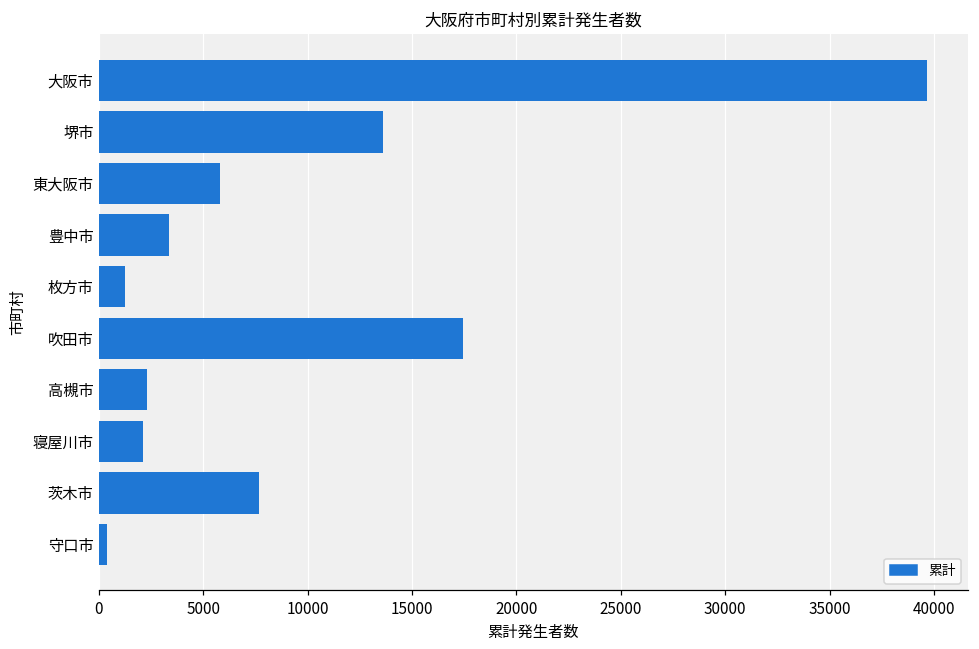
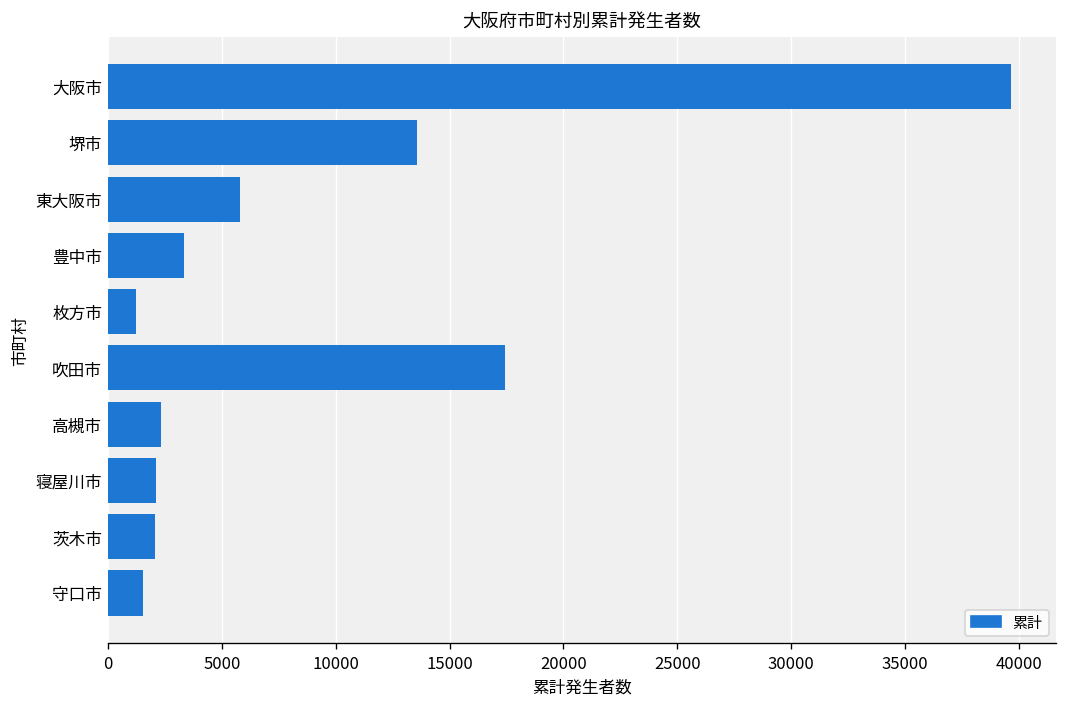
茨木市: 7700 -> 2100
守口市: 400 -> 1500
